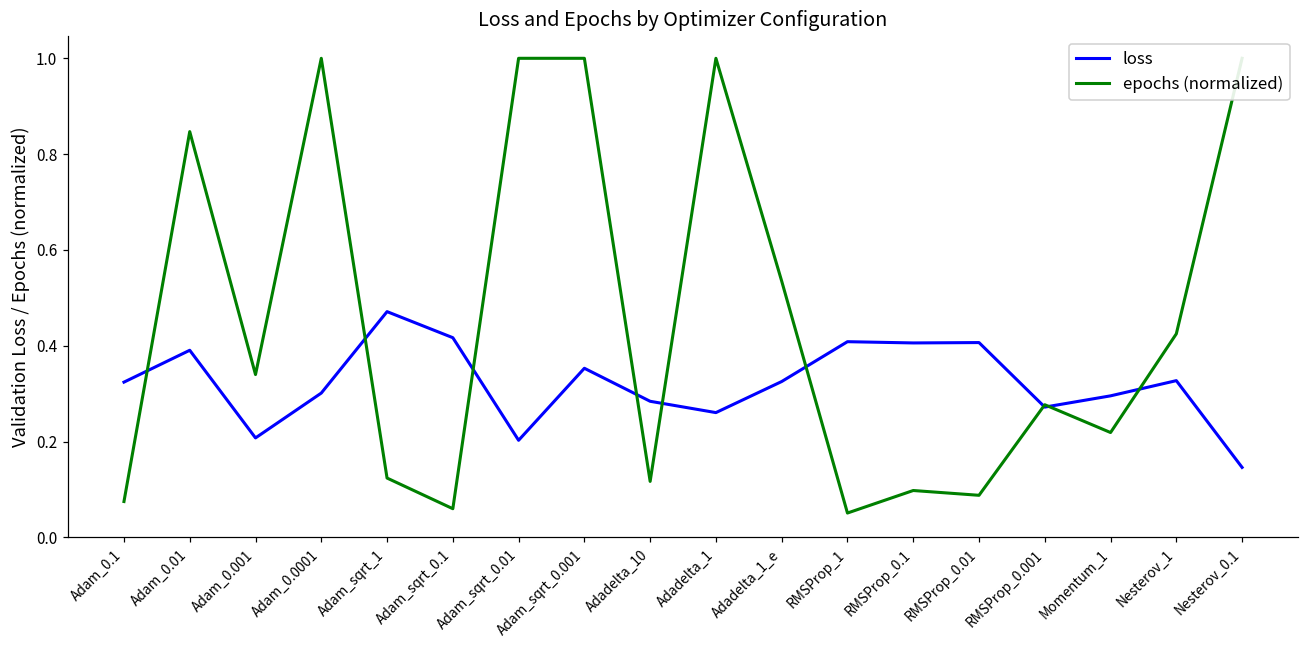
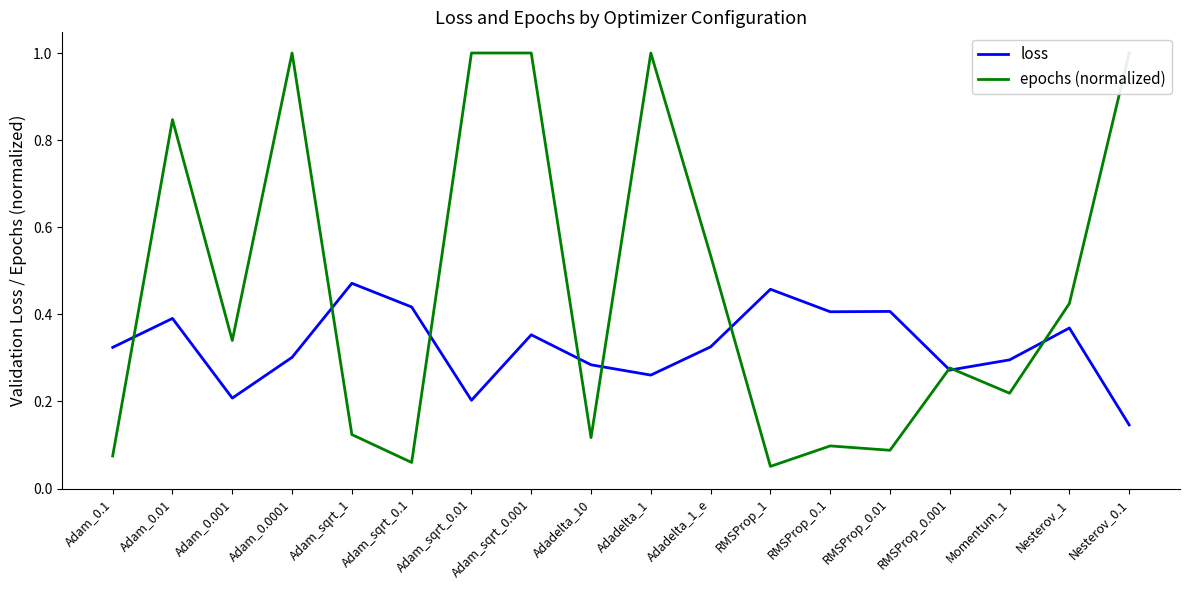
loss, RMSProp_1: 0.41 -> 0.46
loss, Nesterov_1: 0.33 -> 0.37
